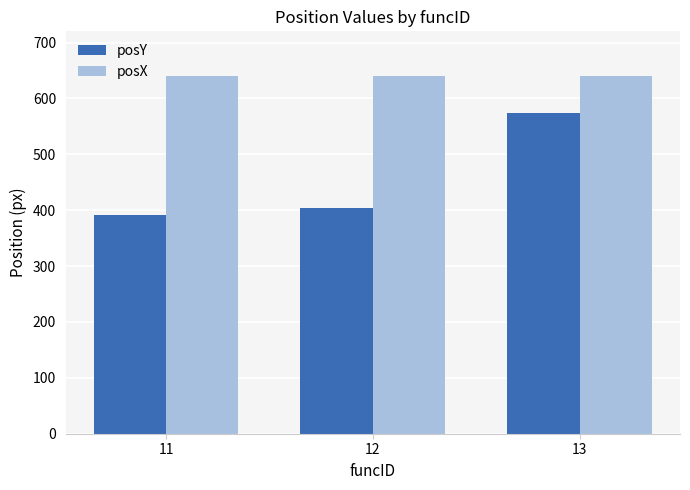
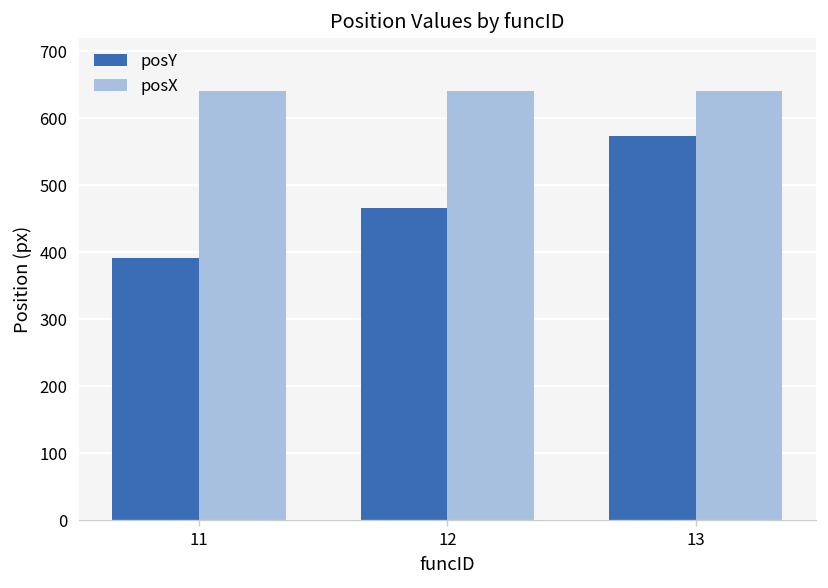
posY, 12: 400 -> 470
